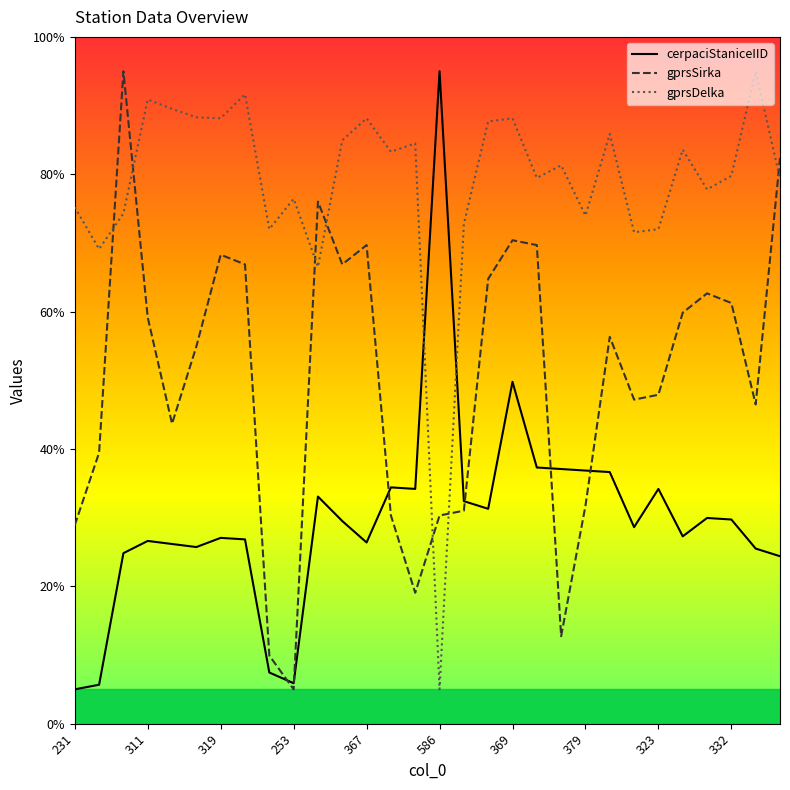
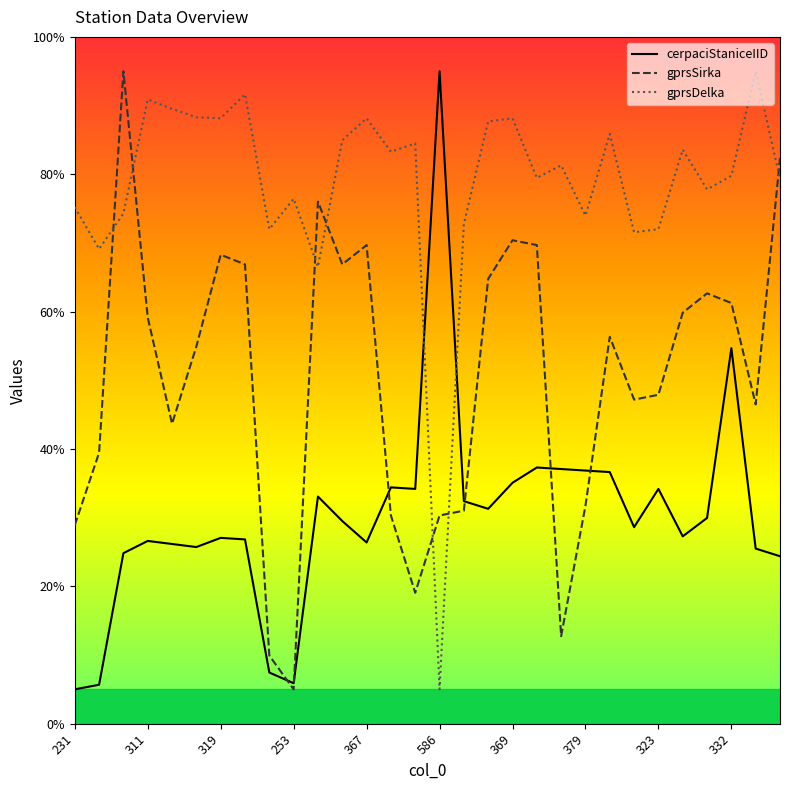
cerpaciStaniceIID, 369: 50% -> 35%
cerpaciStaniceIID, 332: 30% -> 55%
